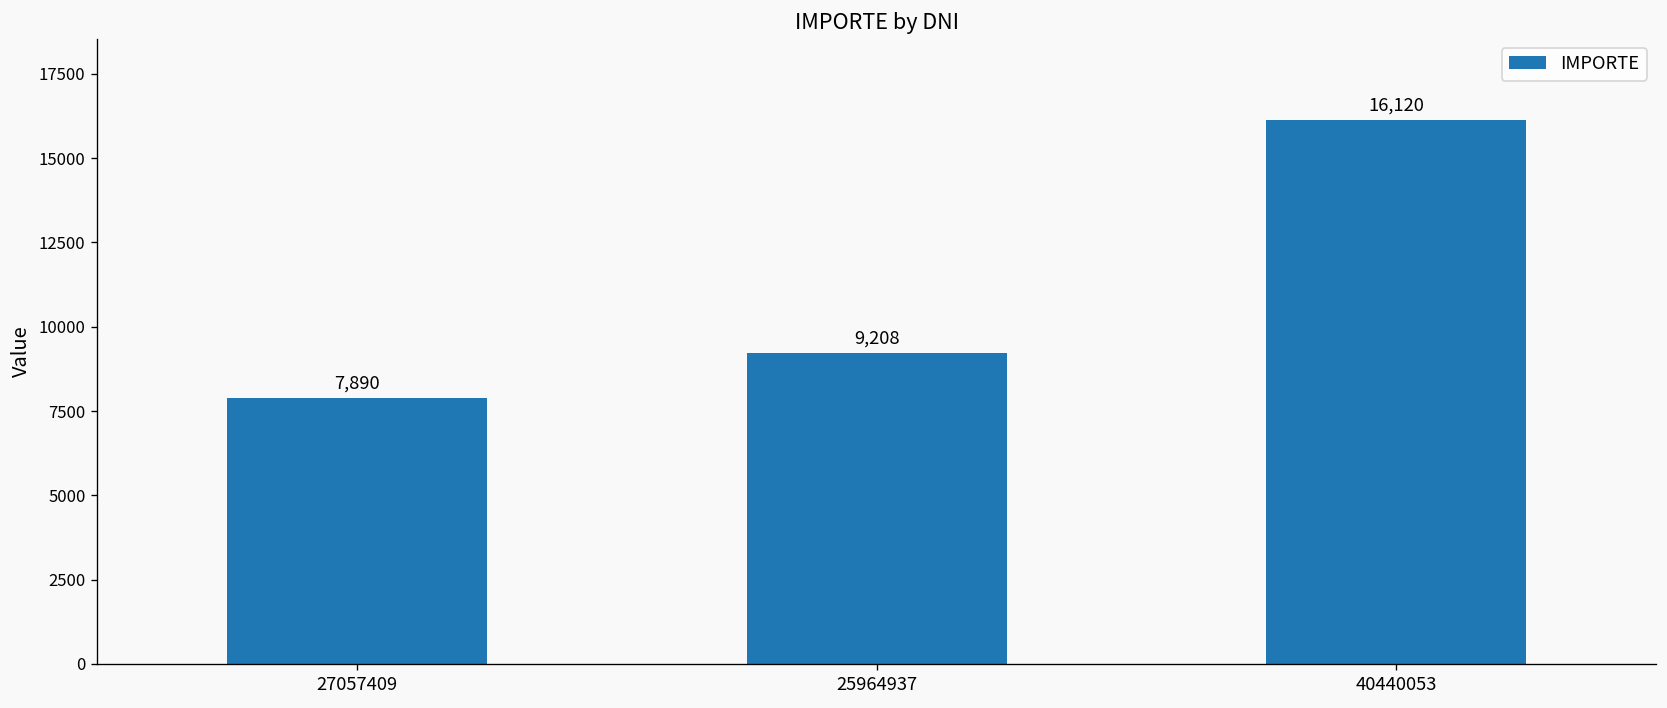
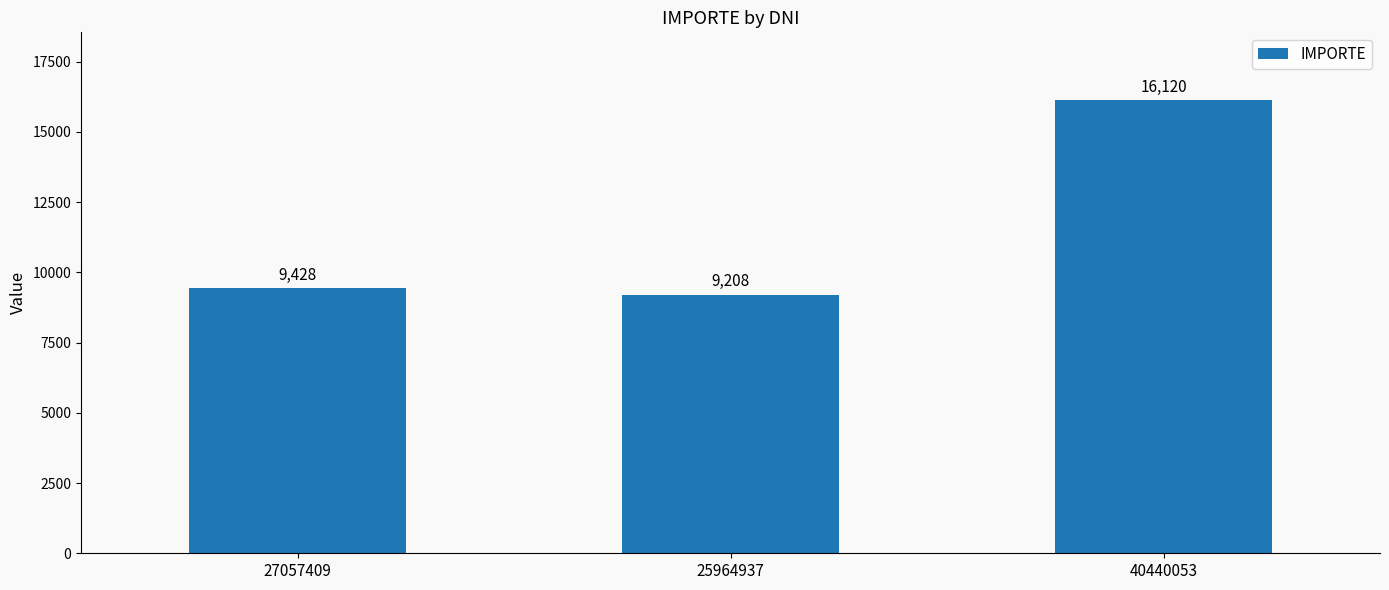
27057409: 7,890 -> 9,428
